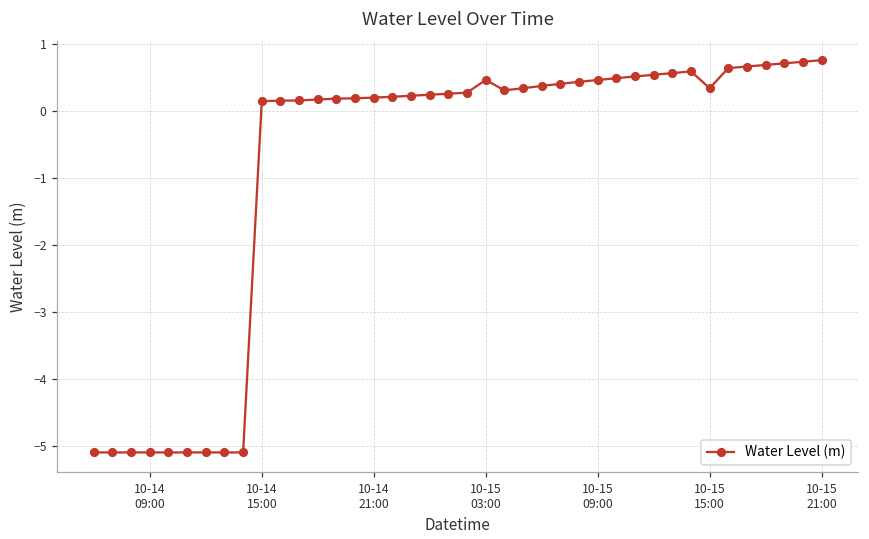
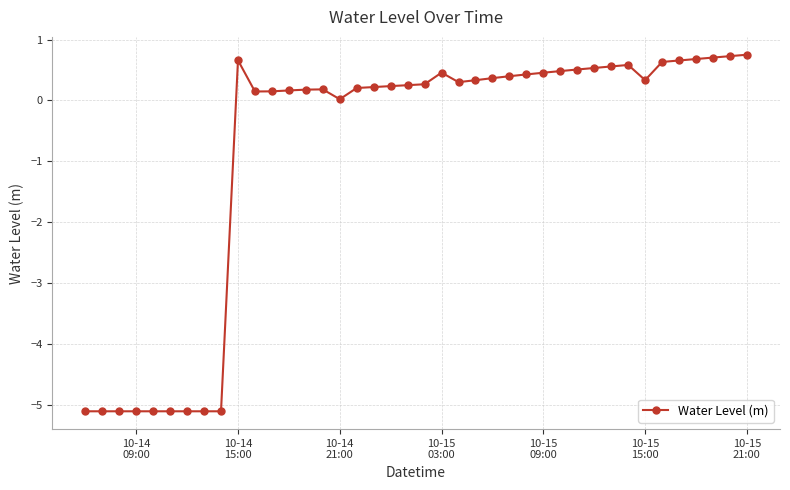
10-14 15:00: 0.1 -> 0.7
10-14 21:00: 0.2 -> 0.0
